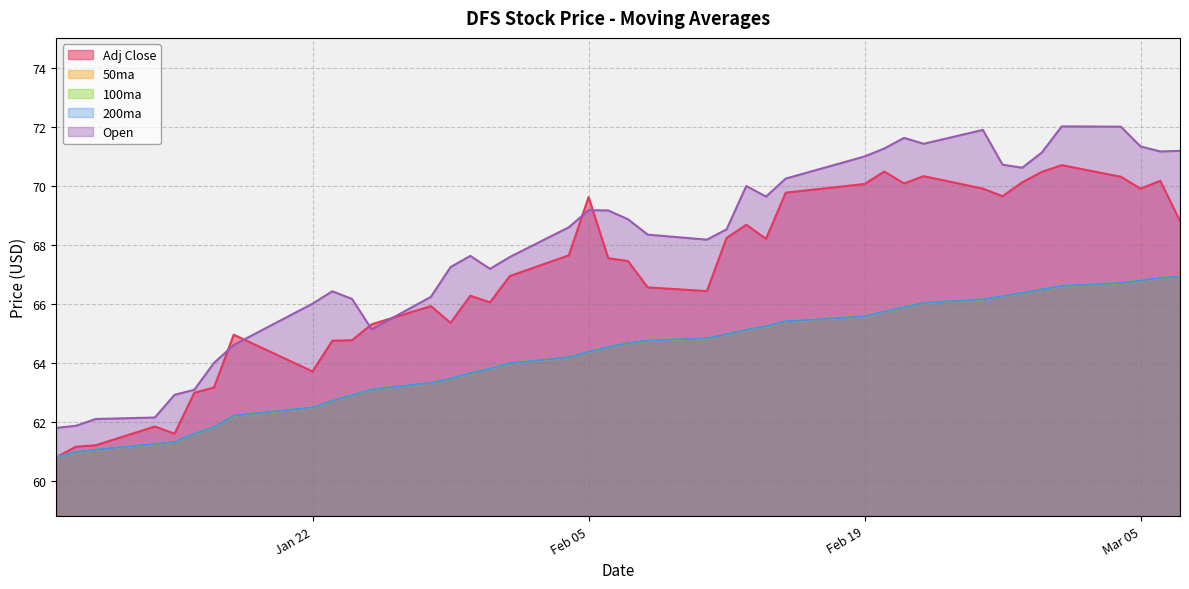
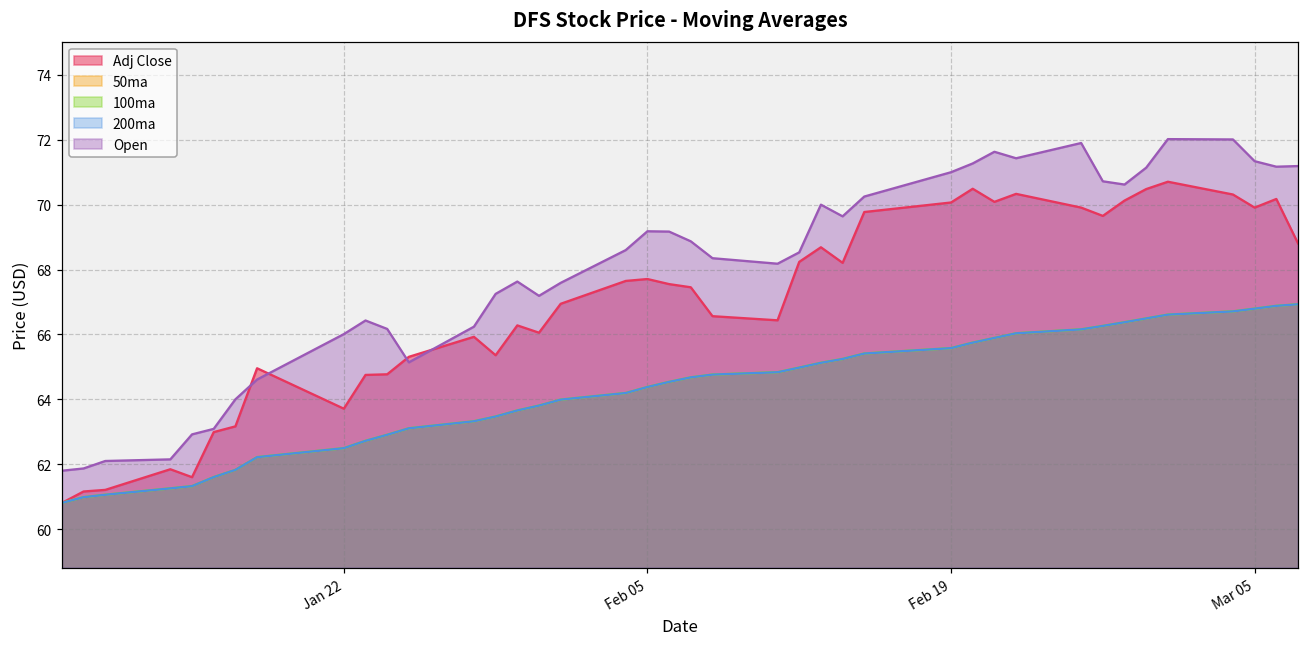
Adj Close, Feb 05: 69.6 -> 67.7
